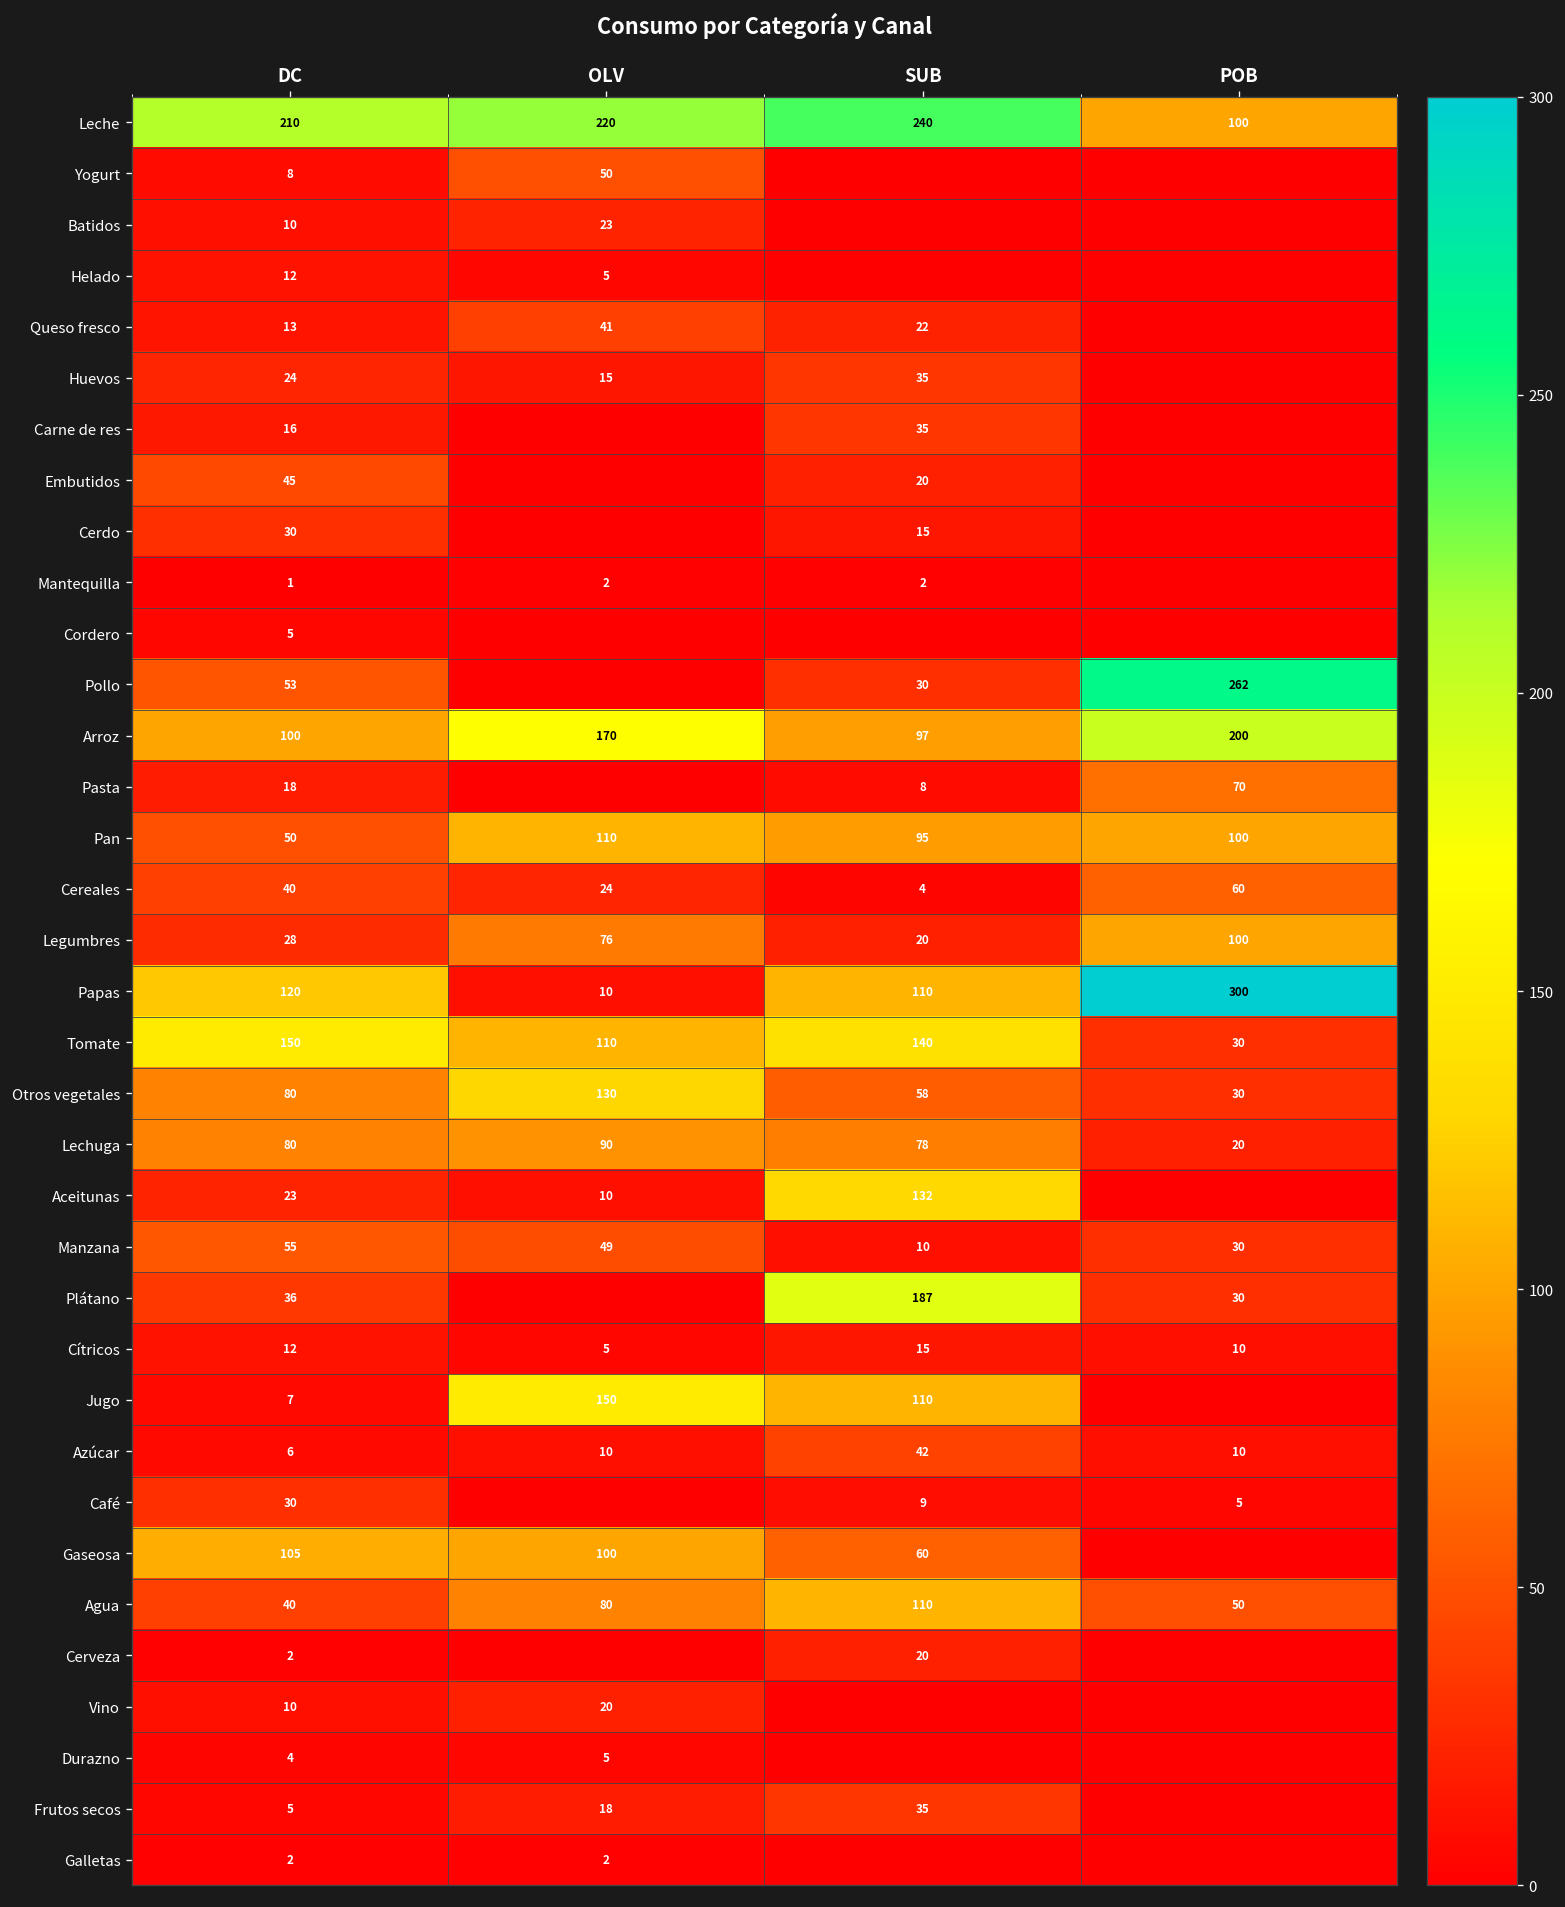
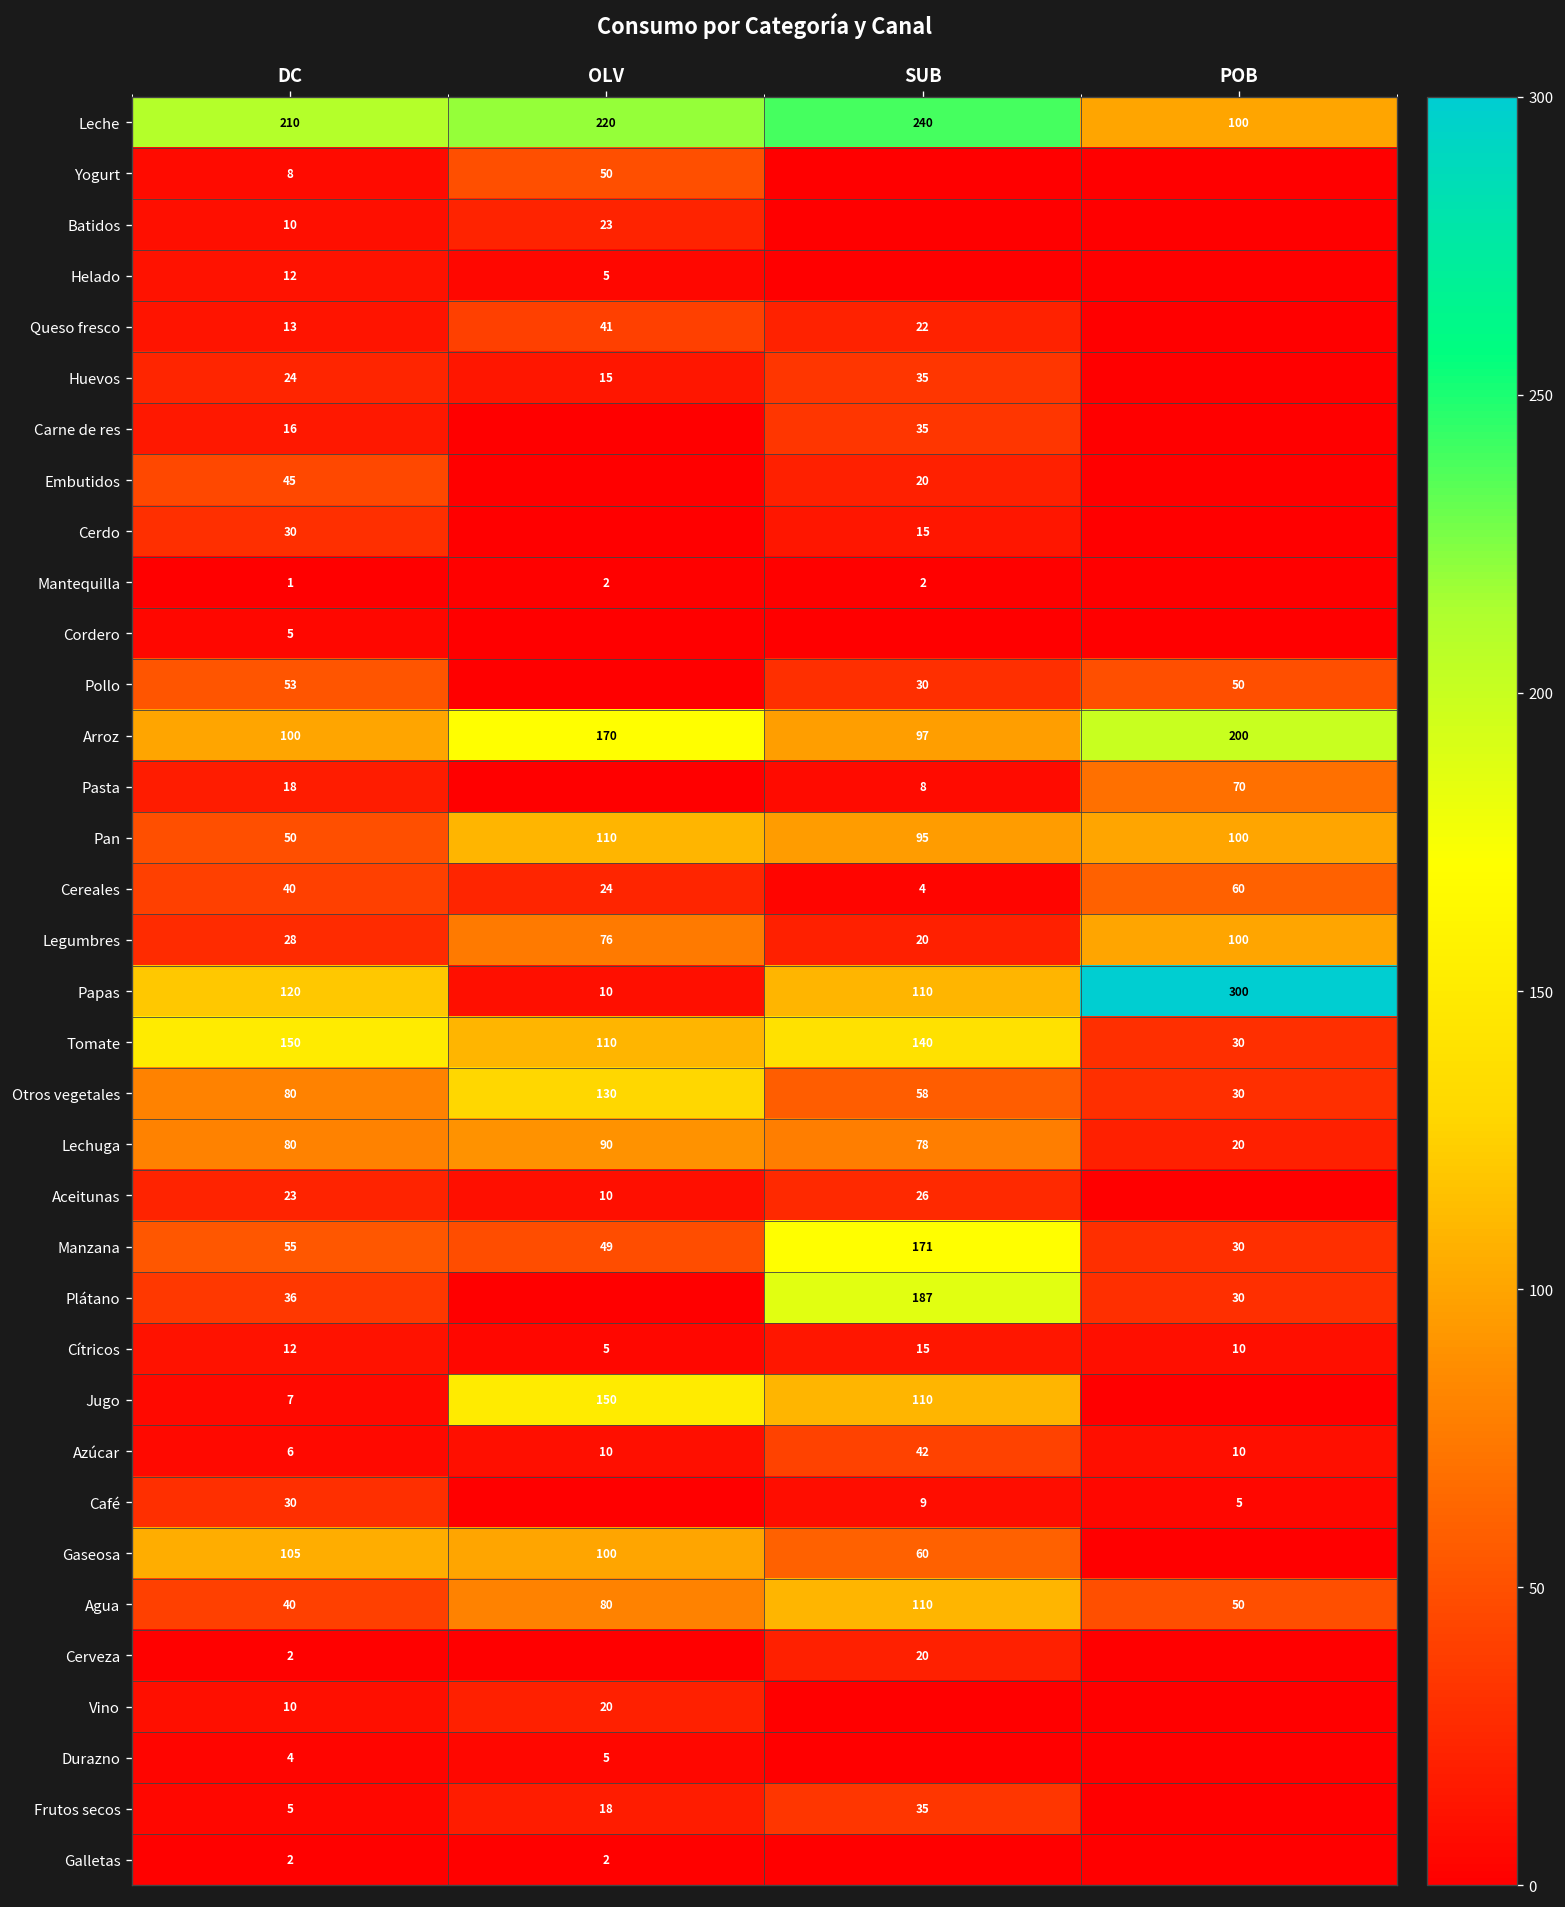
Pollo, POB: 262 -> 50
Aceitunas, SUB: 132 -> 26
Manzana, SUB: 10 -> 171
